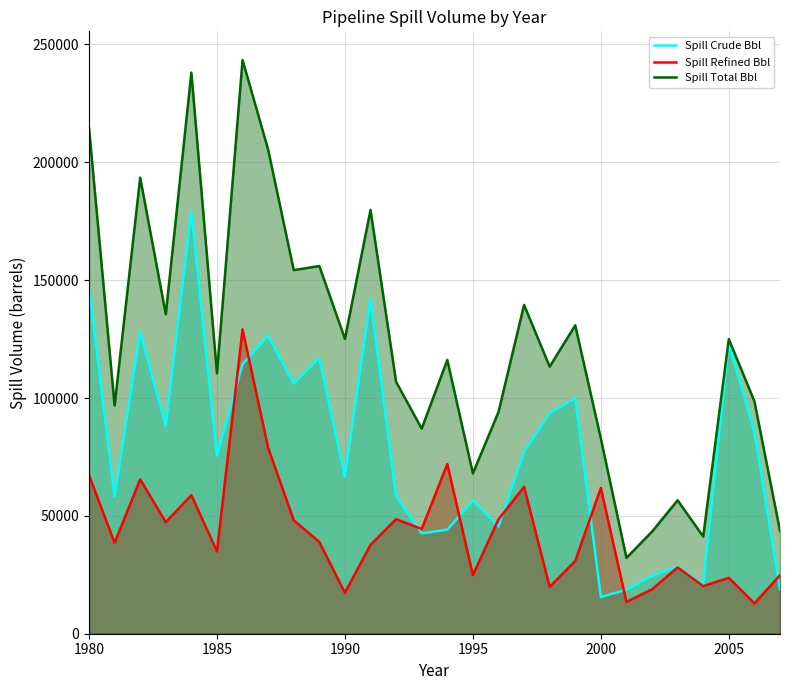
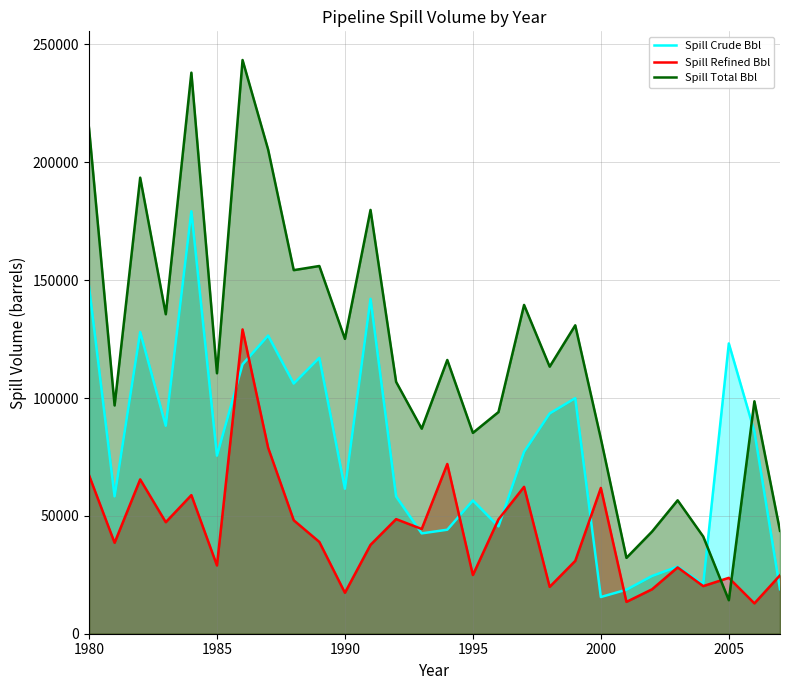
Spill Refined Bbl, 1985: 35000 -> 29000
Spill Crude Bbl, 1990: 67000 -> 62000
Spill Total Bbl, 1995: 68000 -> 85000
Spill Total Bbl, 2005: 125000 -> 14000
